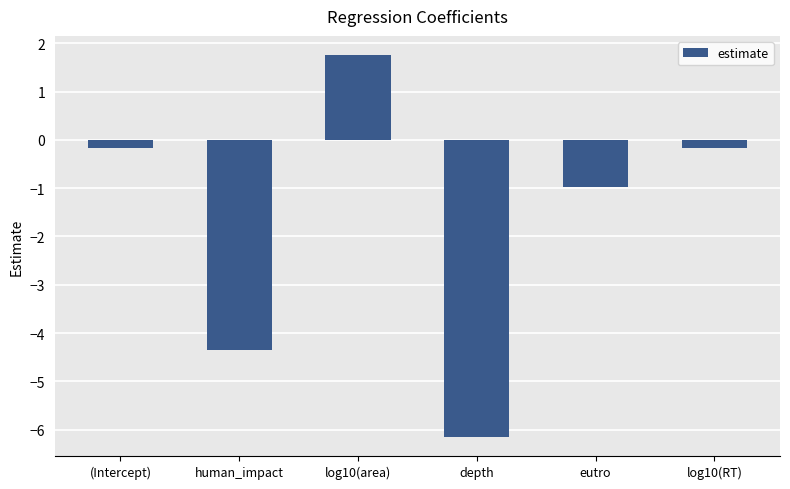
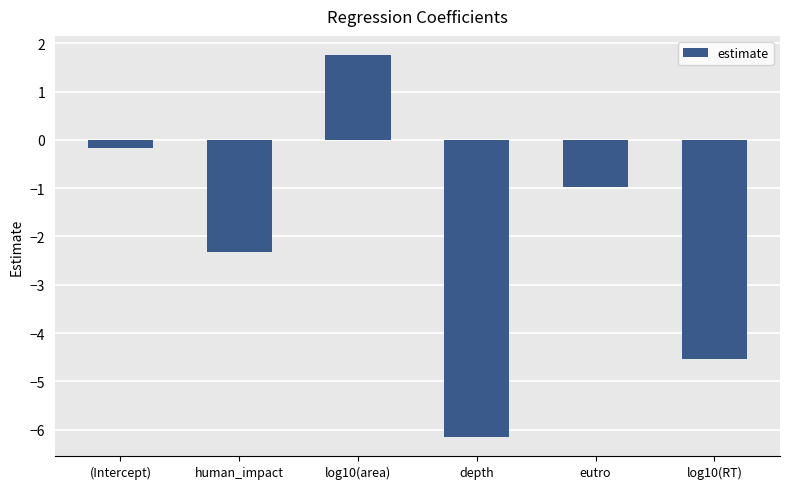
human_impact: -4.3 -> -2.3
log10(RT): -0.2 -> -4.5
